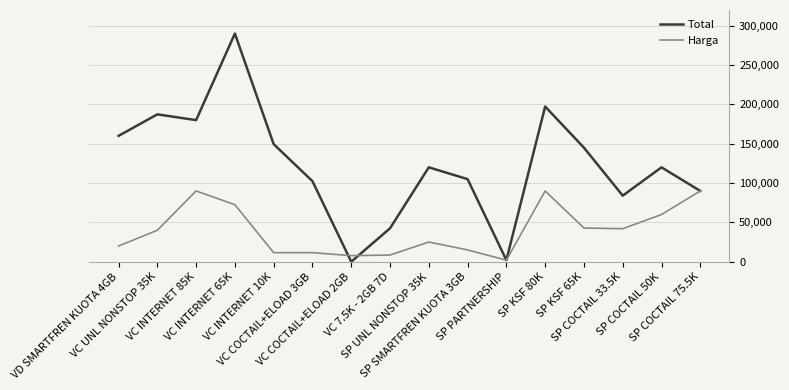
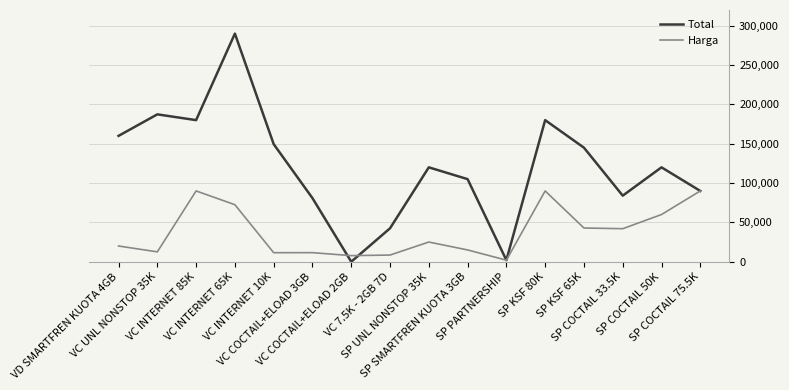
Harga, VC UNL NONSTOP 35K: 40,000 -> 10,000
Total, VC COCTAIL+ELOAD 3GB: 100,000 -> 80,000
Total, SP KSF 80K: 200,000 -> 180,000
